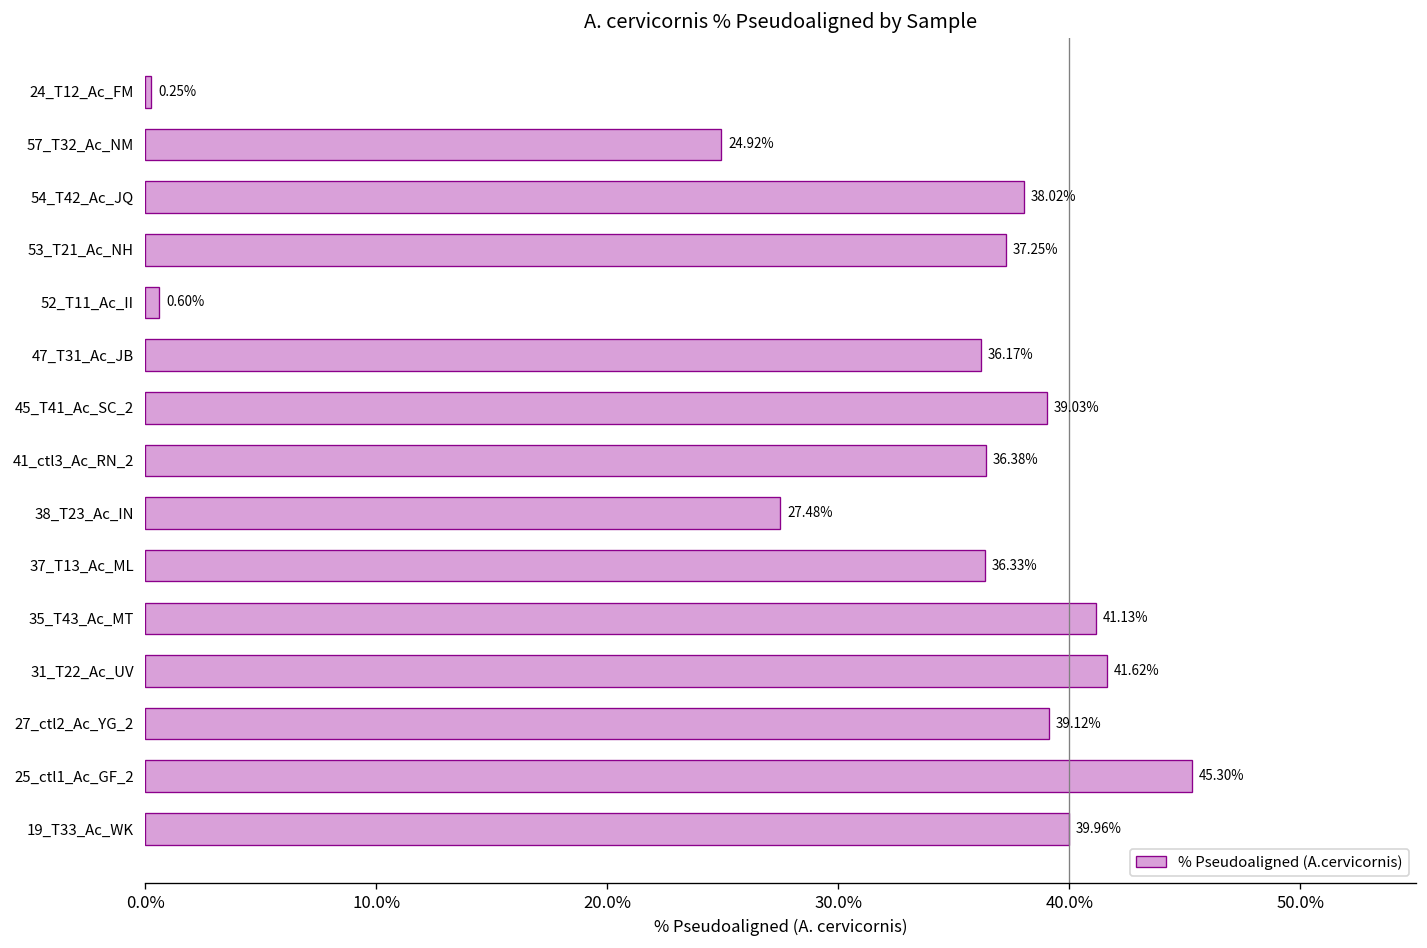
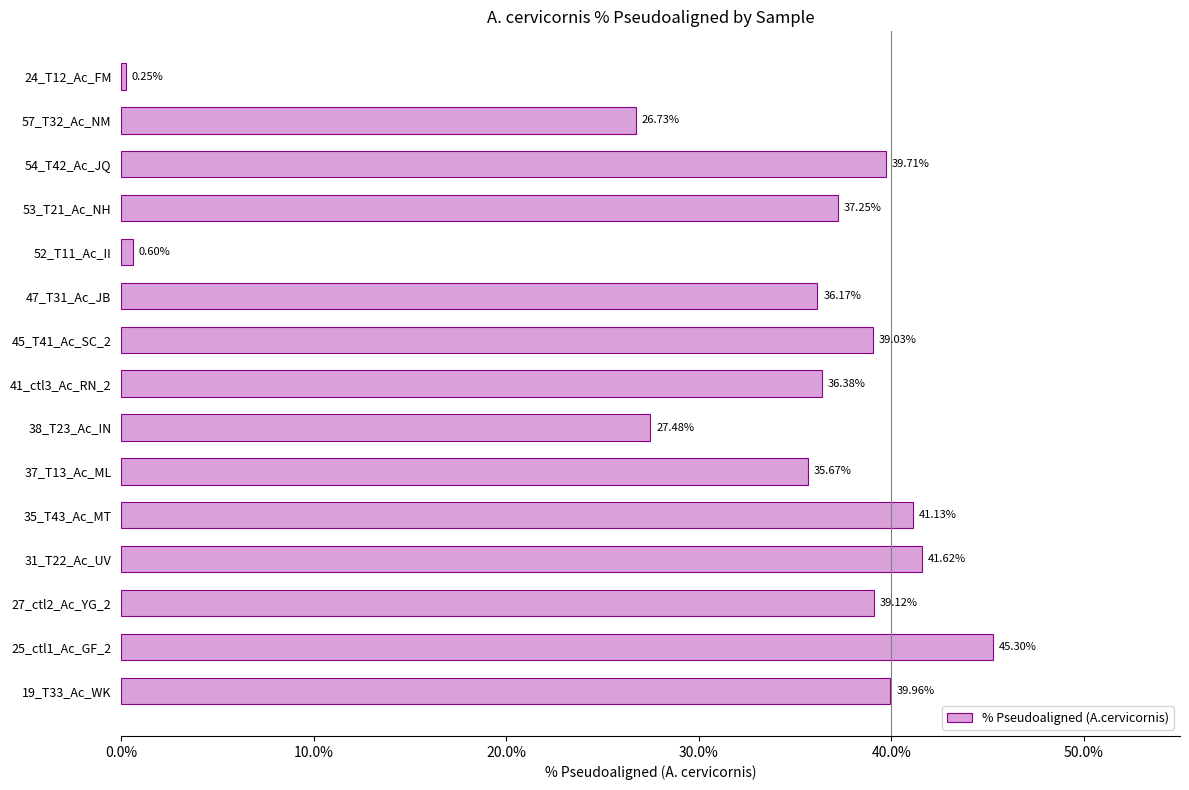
57_T32_Ac_NM: 24.92% -> 26.73%
54_T42_Ac_JQ: 38.02% -> 39.71%
37_T13_Ac_ML: 36.33% -> 35.67%
